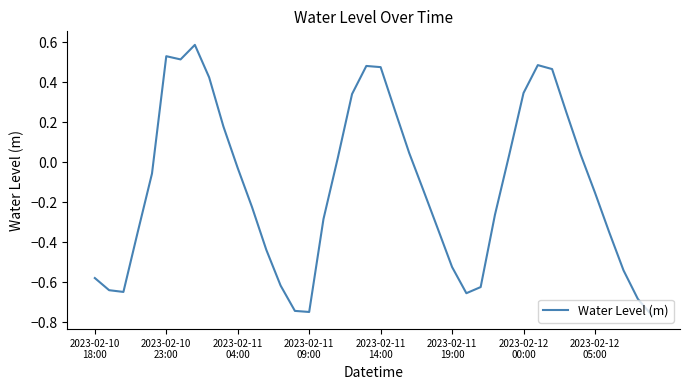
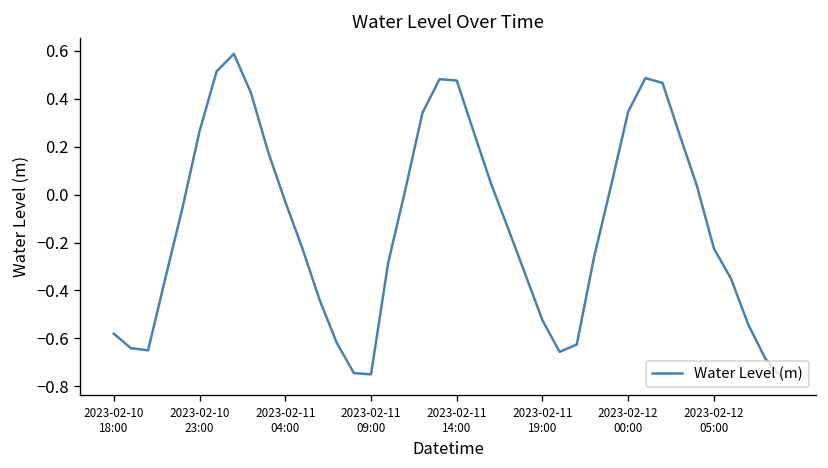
2023-02-10 23:00: 0.53 -> 0.26
2023-02-12 05:00: -0.15 -> -0.23
